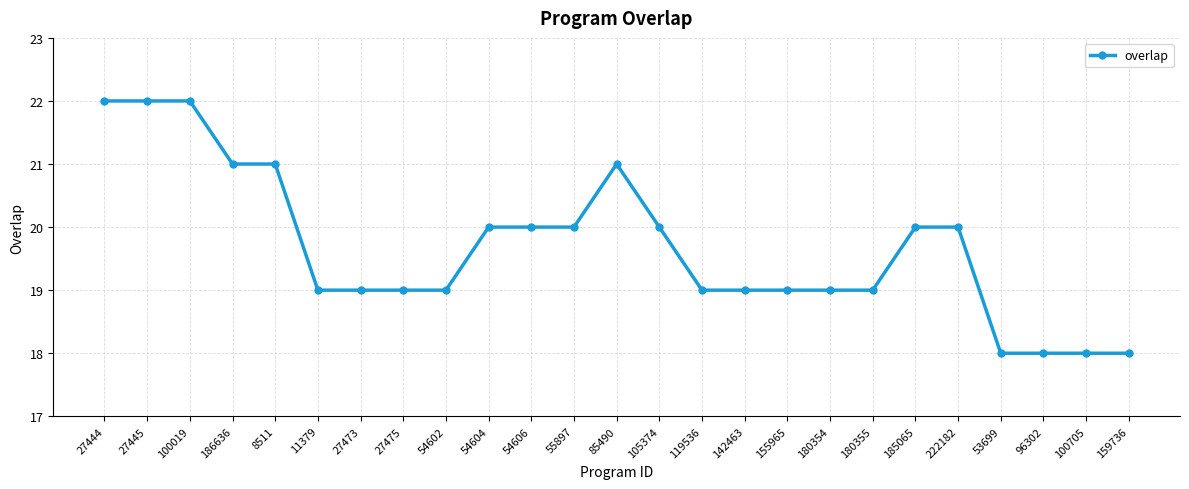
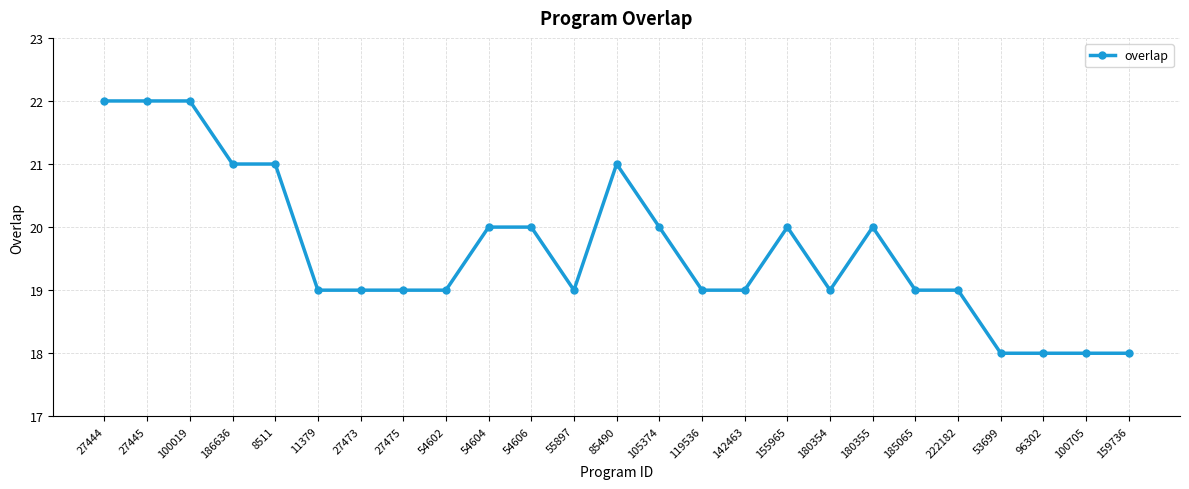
55897: 20 -> 19
155965: 19 -> 20
180355: 19 -> 20
185065: 20 -> 19
222182: 20 -> 19
